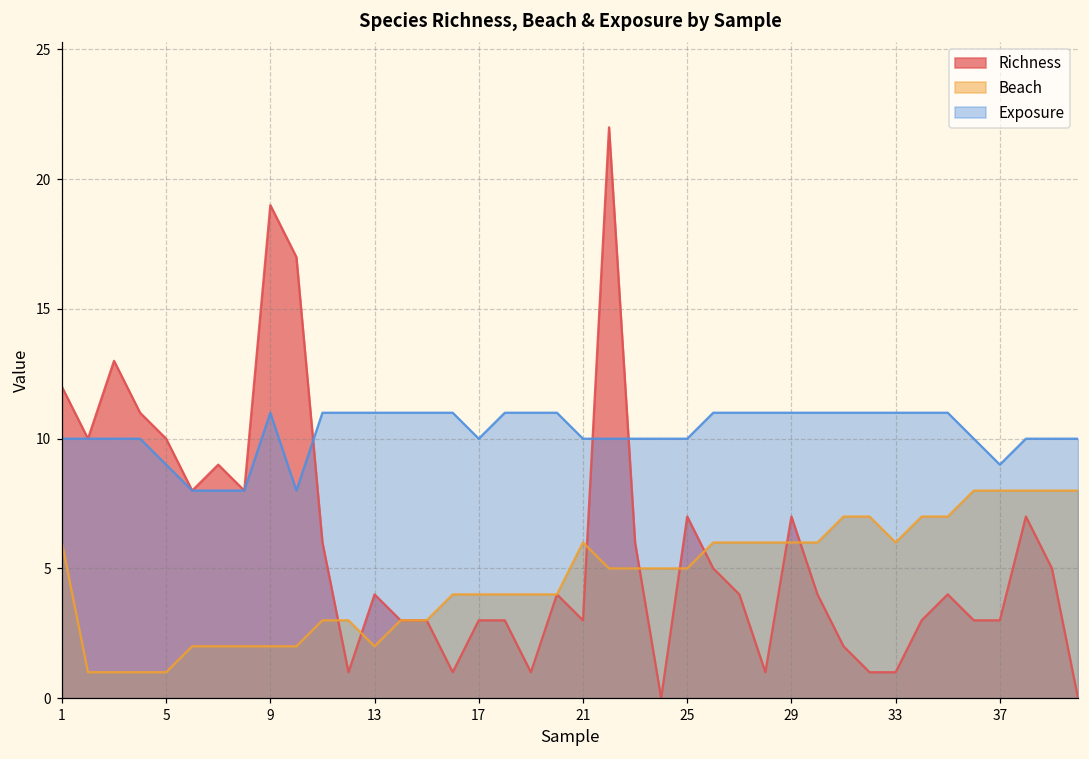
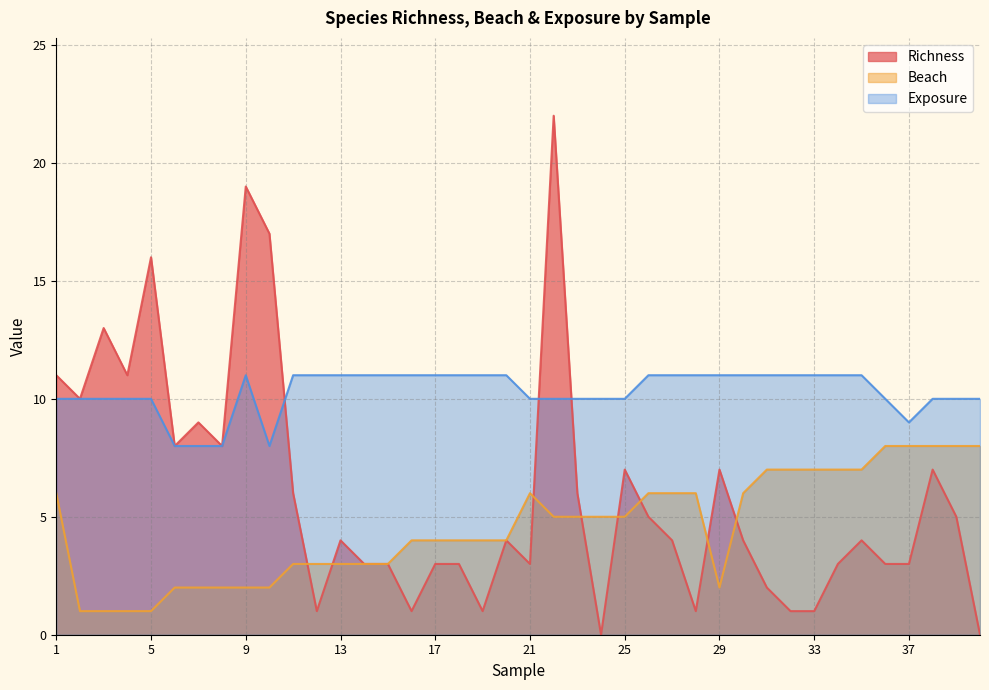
Richness, 1: 12 -> 11
Richness, 5: 10 -> 16
Exposure, 5: 9 -> 10
Beach, 13: 2 -> 3
Exposure, 17: 10 -> 11
Beach, 29: 6 -> 2
Beach, 33: 6 -> 7
